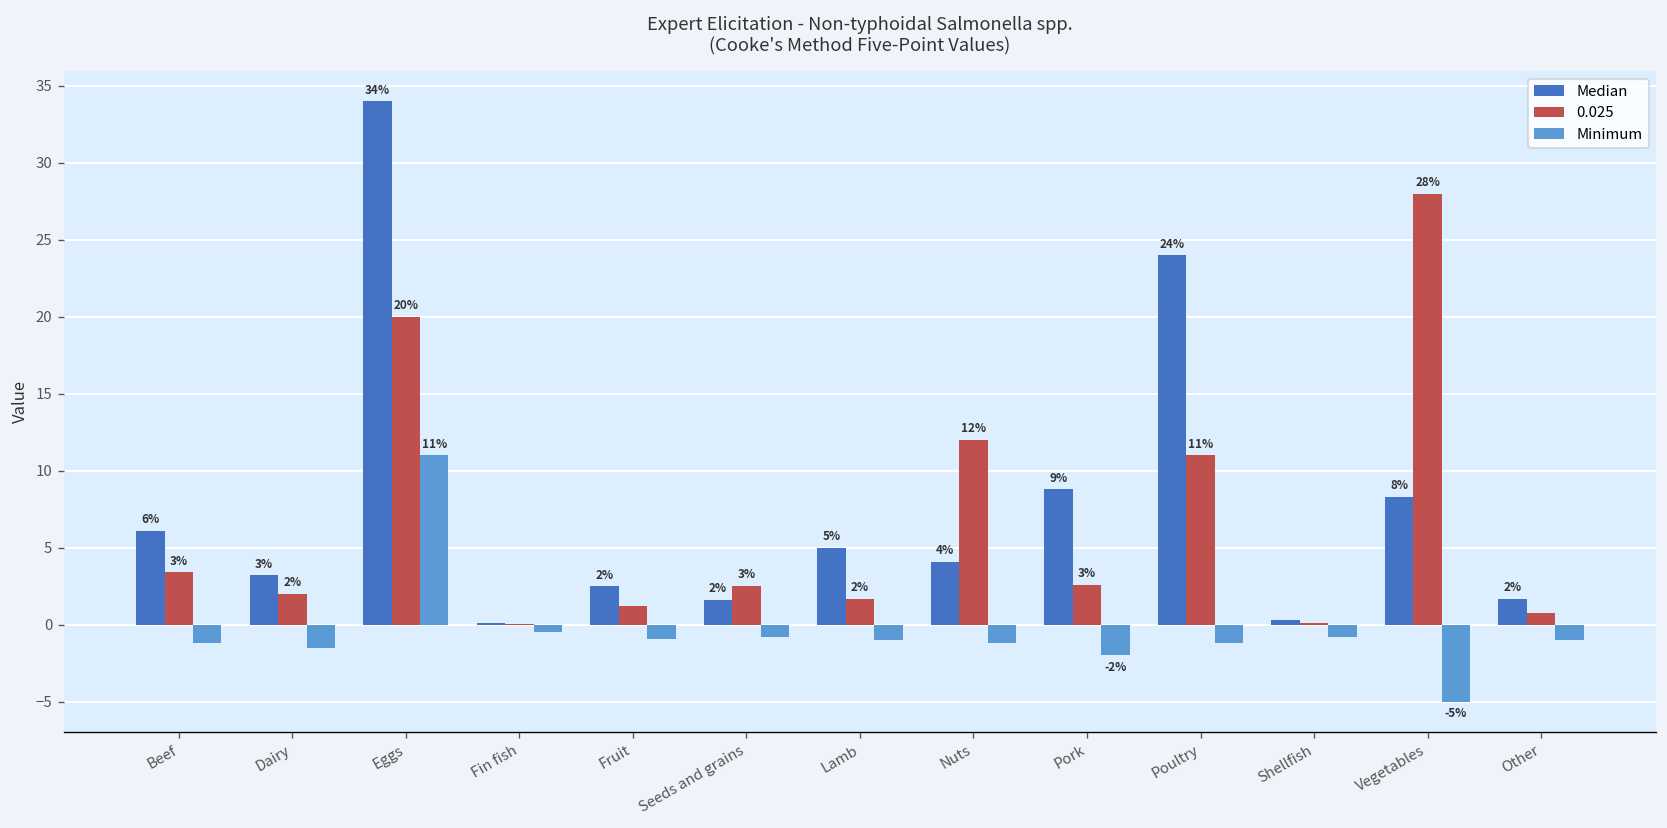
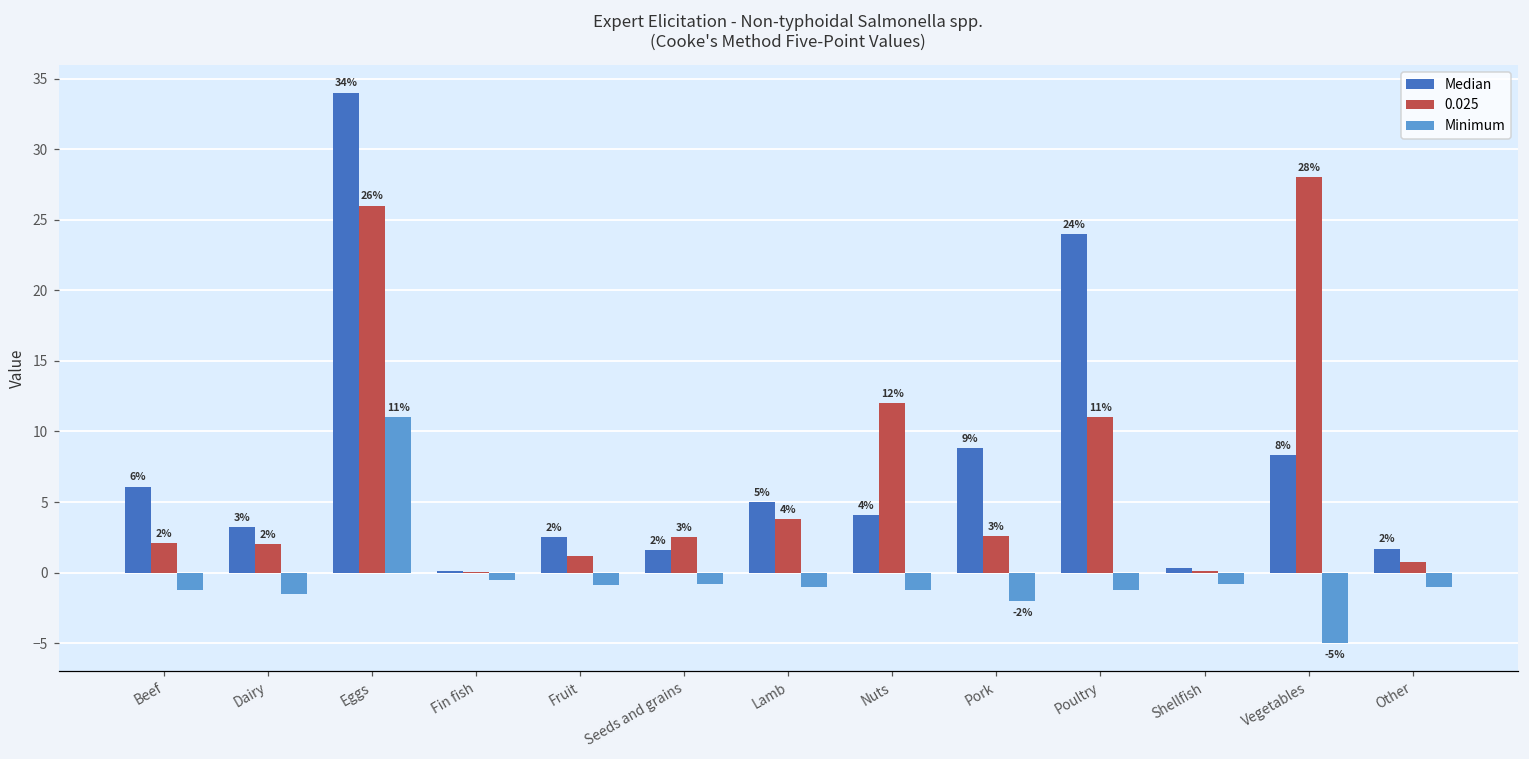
0.025, Beef: 3% -> 2%
0.025, Eggs: 20% -> 26%
0.025, Lamb: 2% -> 4%
